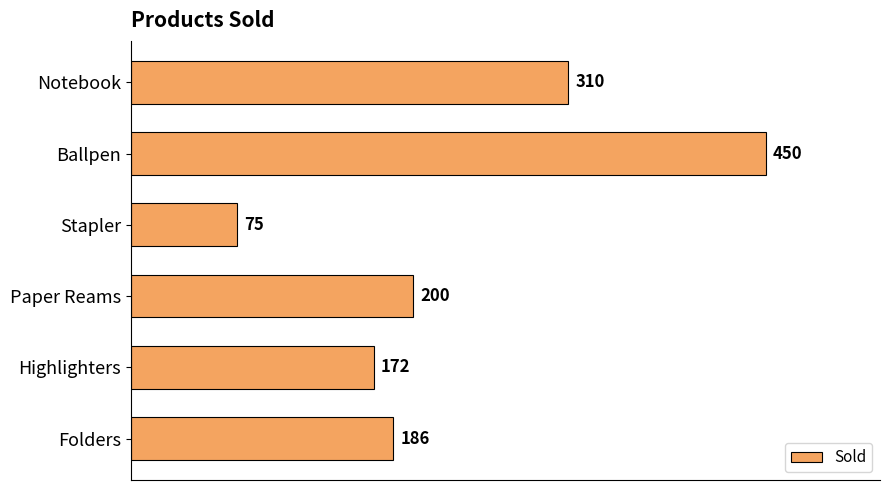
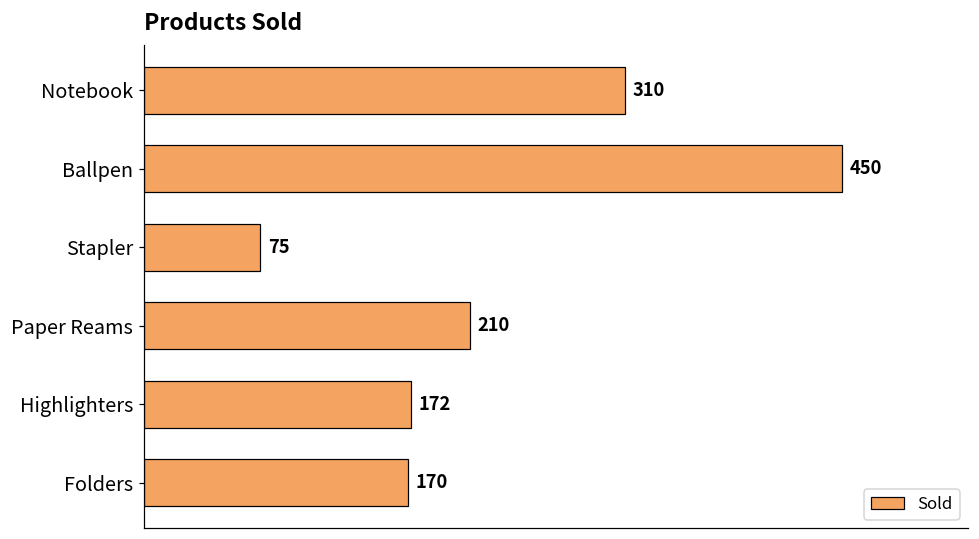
Paper Reams: 200 -> 210
Folders: 186 -> 170
